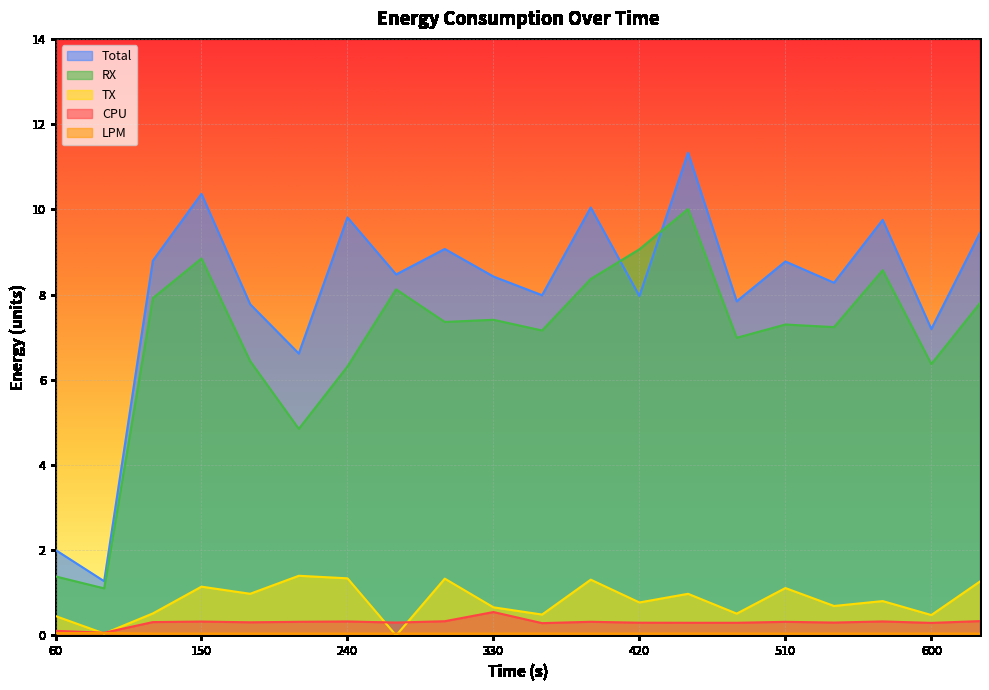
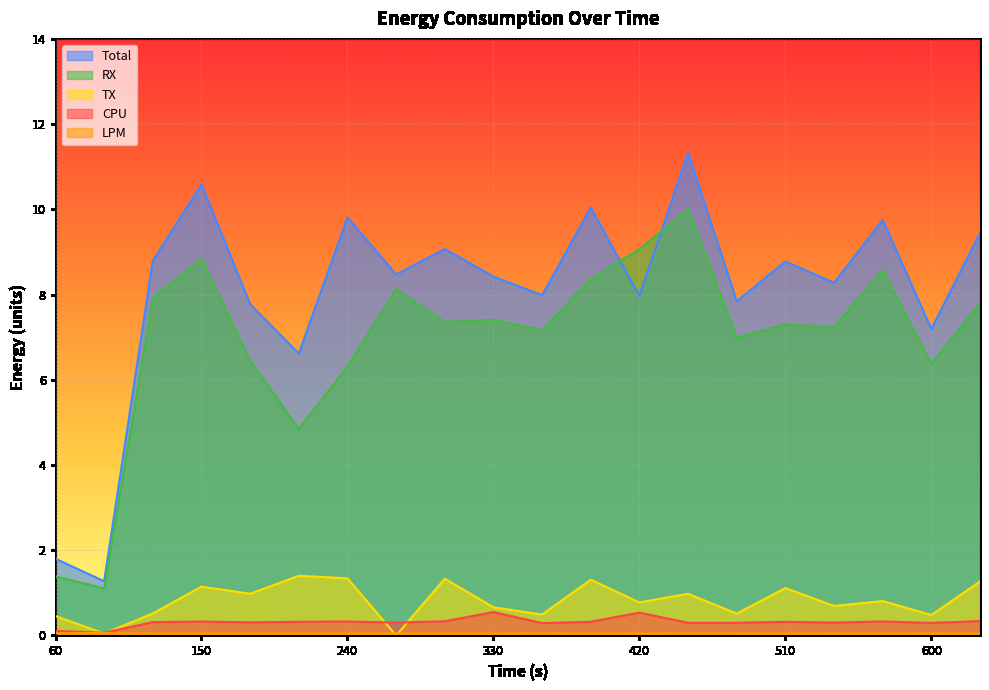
Total, 60: 2.0 -> 1.8
Total, 150: 10.4 -> 10.6
CPU, 420: 0.3 -> 0.5
